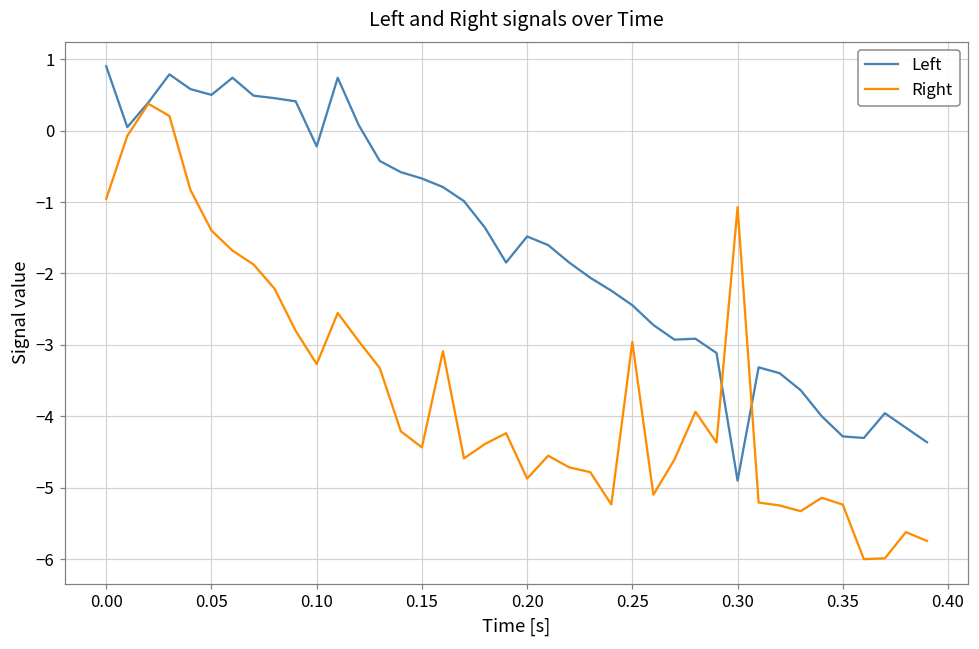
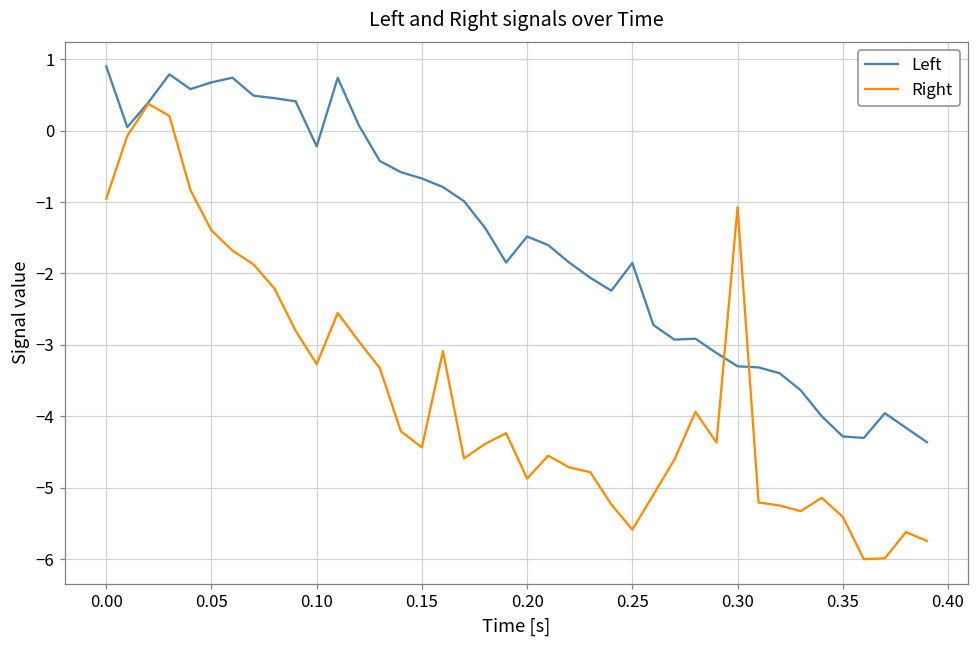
Left, 0.05: 0.5 -> 0.7
Left, 0.25: -2.4 -> -1.9
Right, 0.25: -3.0 -> -5.6
Left, 0.30: -4.9 -> -3.3
Right, 0.35: -5.2 -> -5.4
